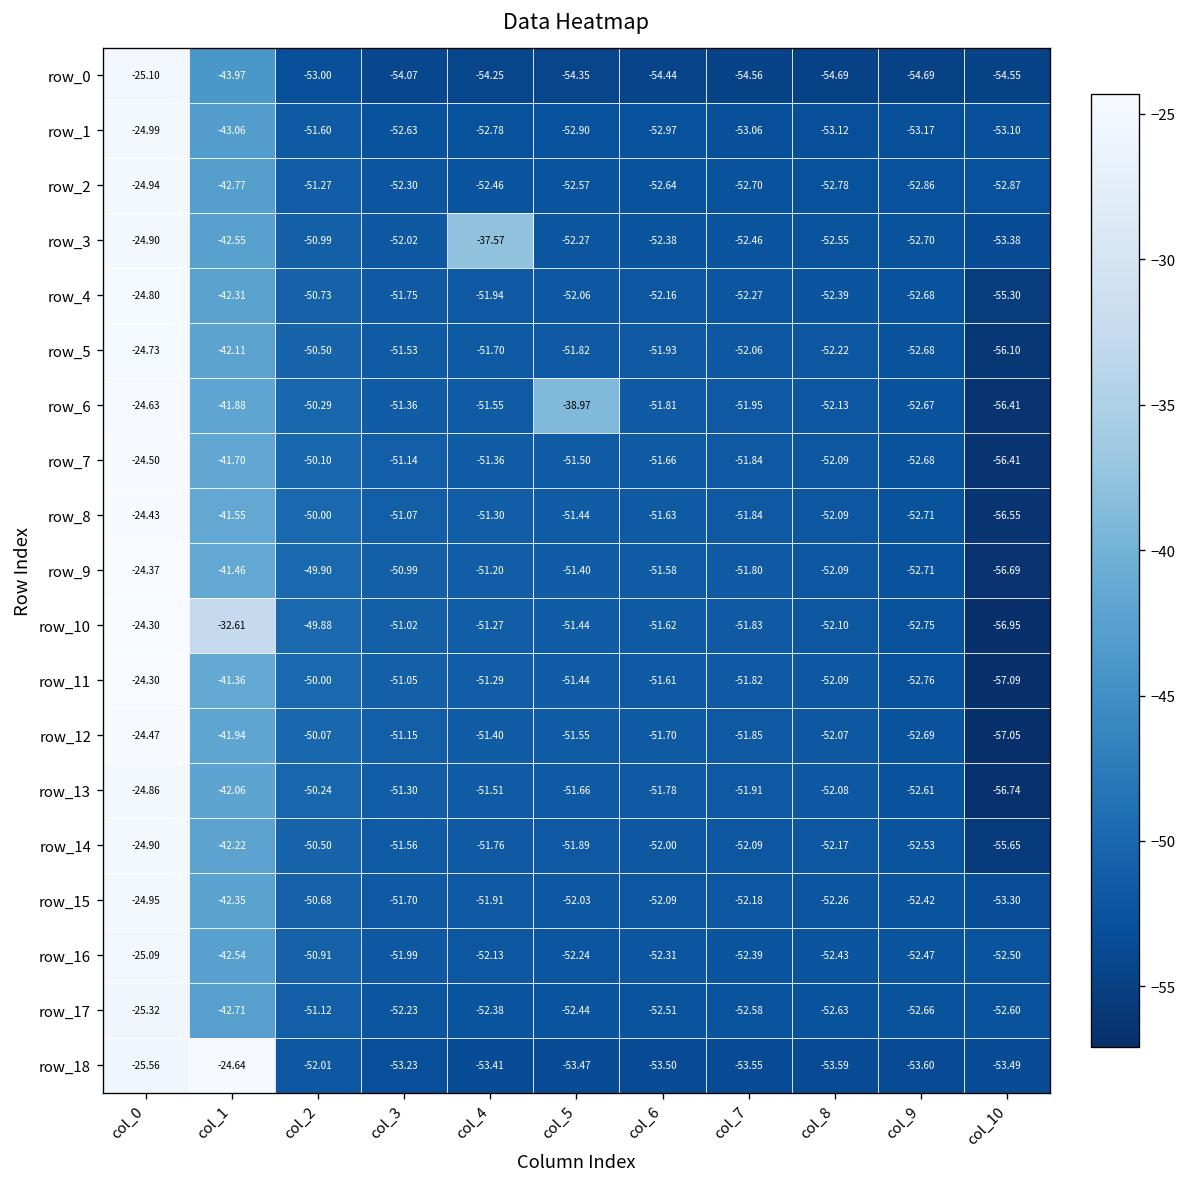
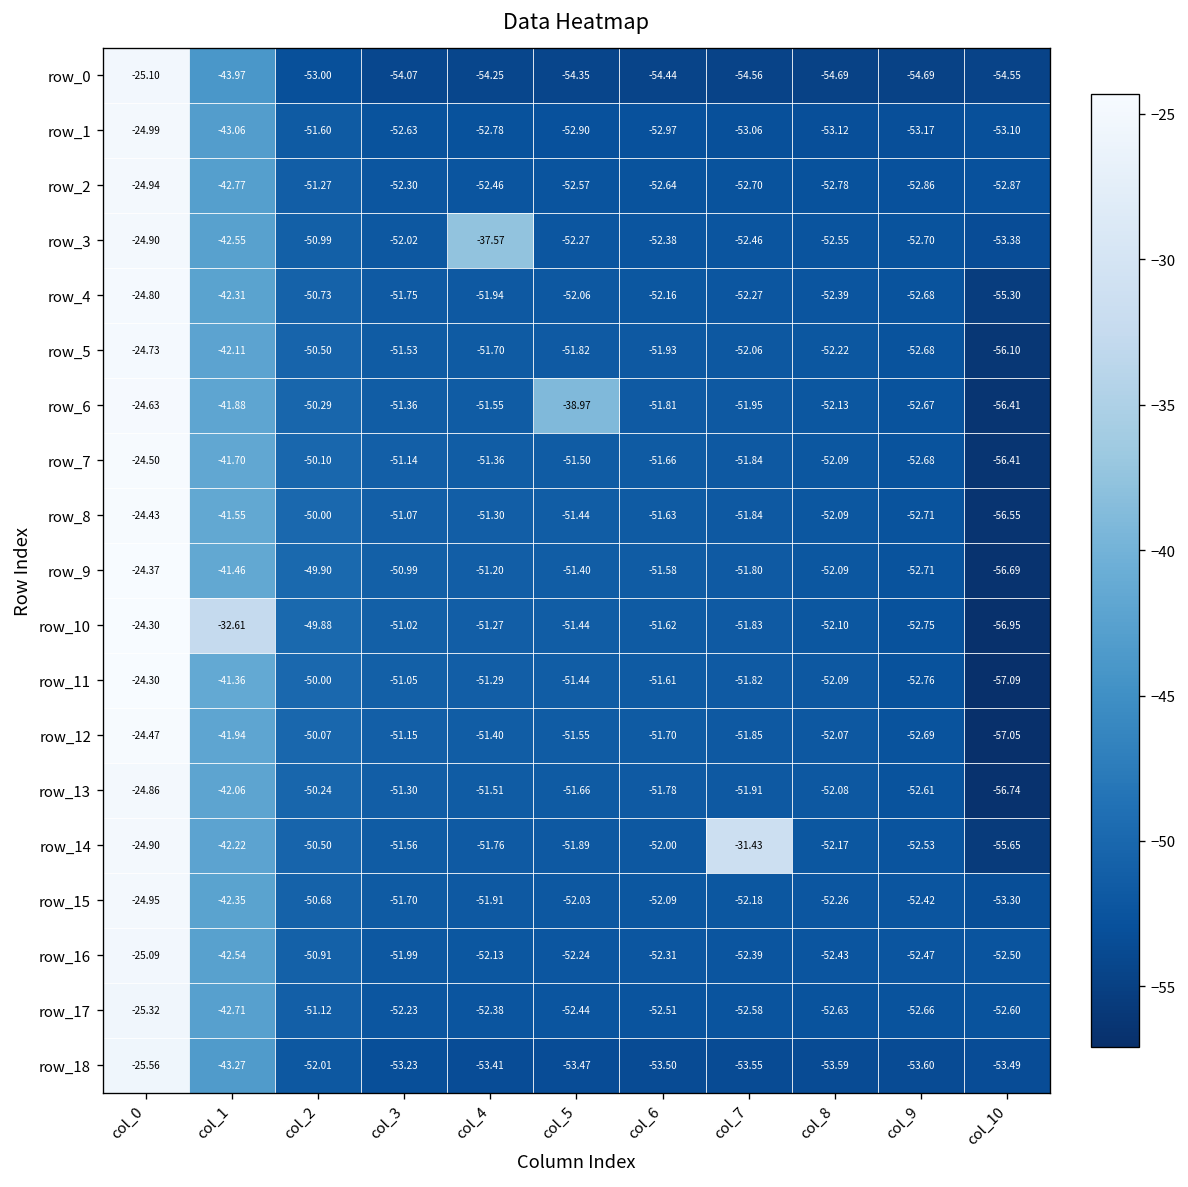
row_14, col_7: -52.09 -> -31.43
row_18, col_1: -24.64 -> -43.27
